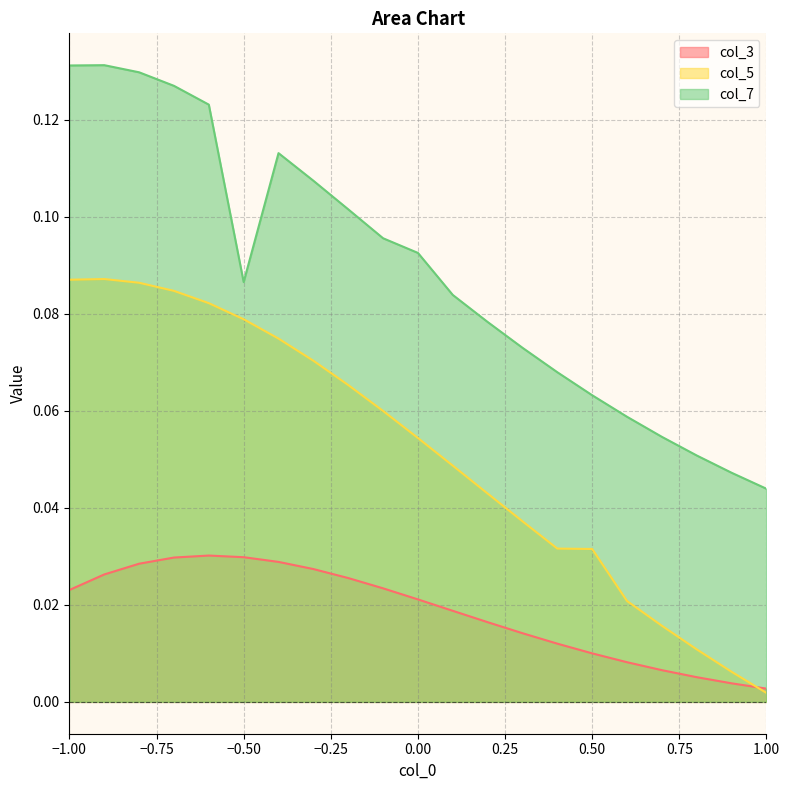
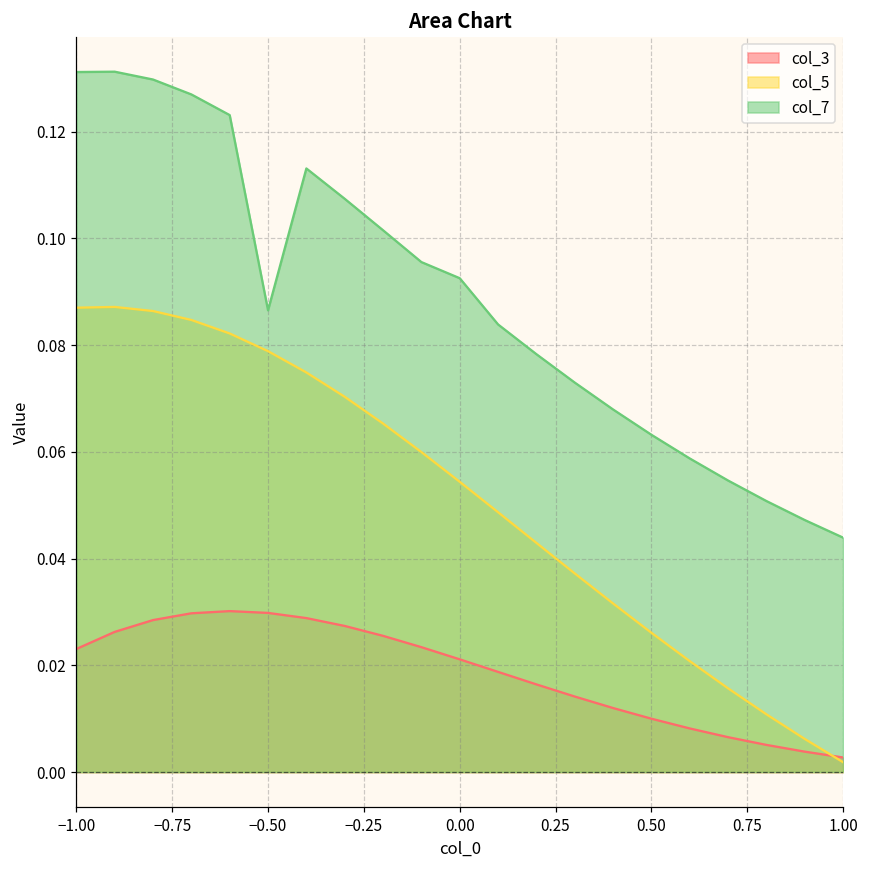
col_5, 0.50: 0.032 -> 0.026
